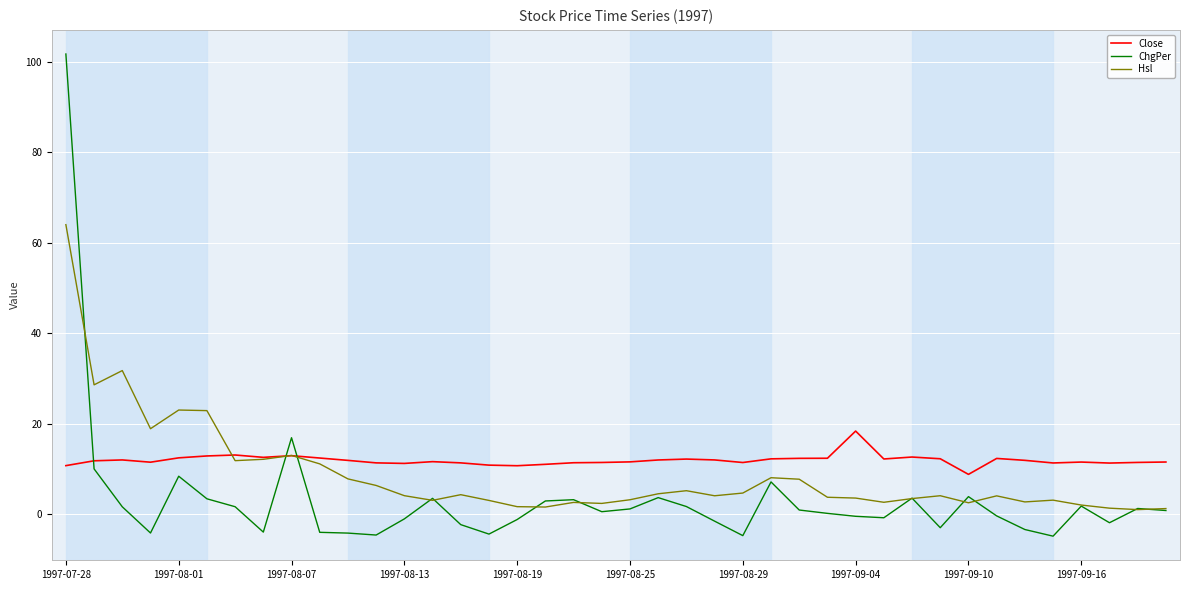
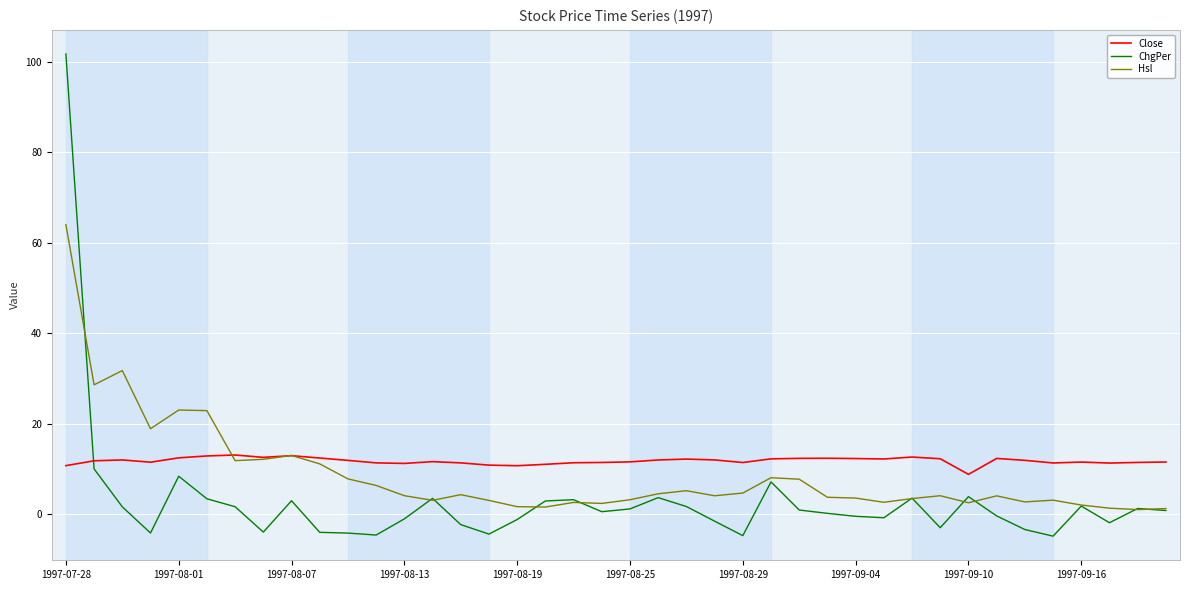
ChgPer, 1997-08-07: 17 -> 3
Close, 1997-09-04: 18 -> 12
